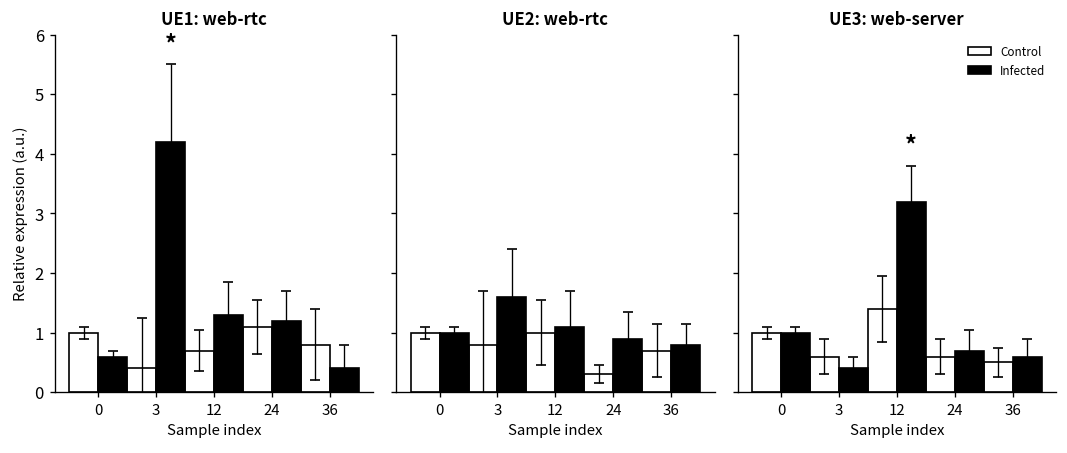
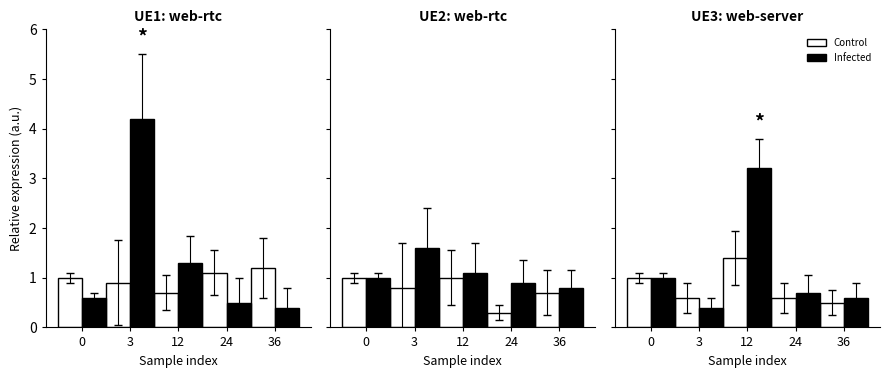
UE1: web-rtc, Control, 3: 0.4 -> 0.9
UE1: web-rtc, Infected, 24: 1.2 -> 0.5
UE1: web-rtc, Control, 36: 0.8 -> 1.2
